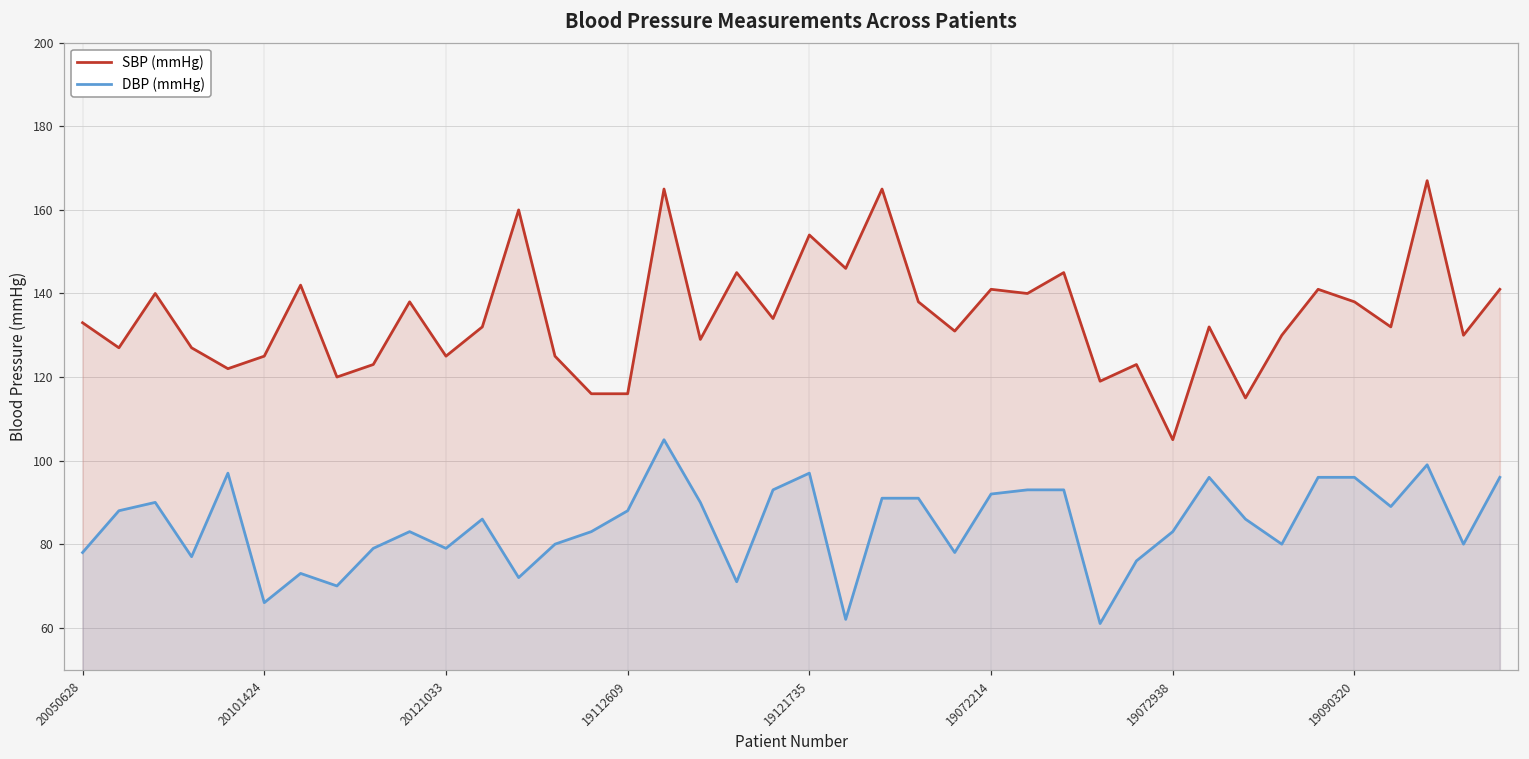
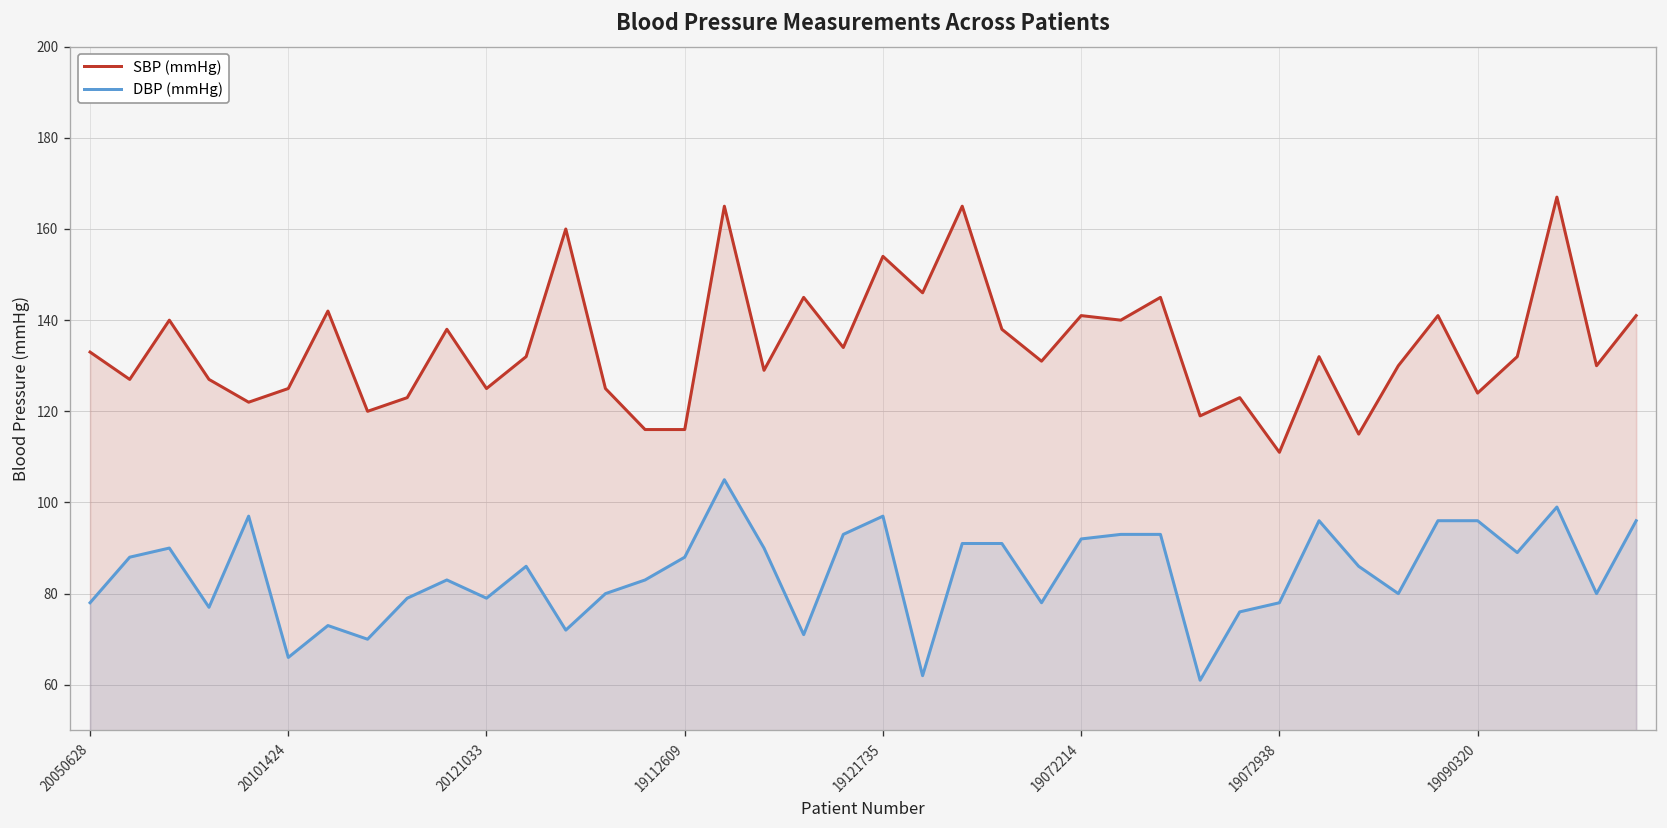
SBP (mmHg), 19072938: 105 -> 111
DBP (mmHg), 19072938: 83 -> 78
SBP (mmHg), 19090320: 138 -> 124
